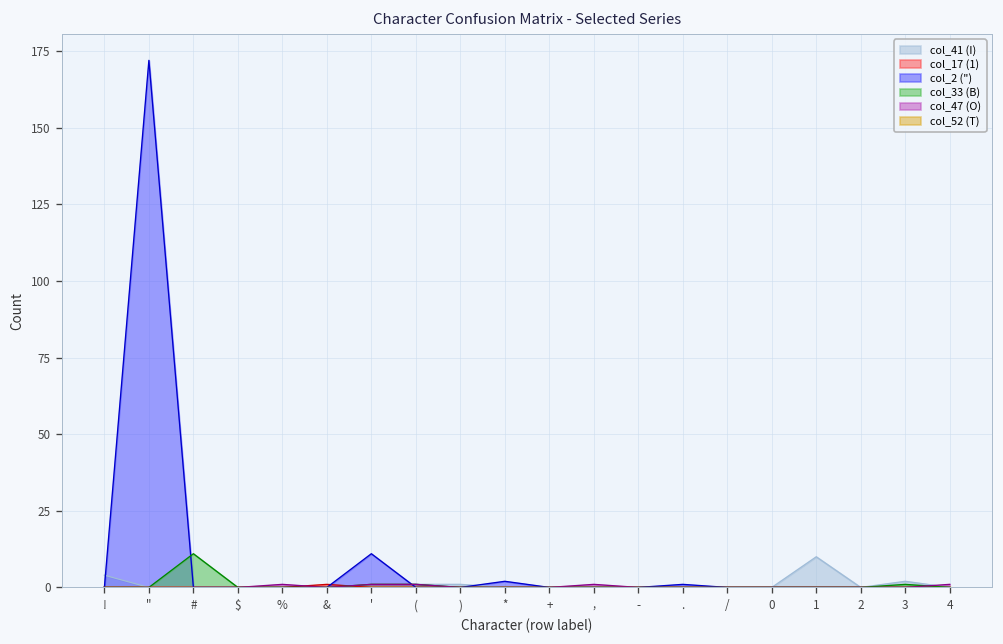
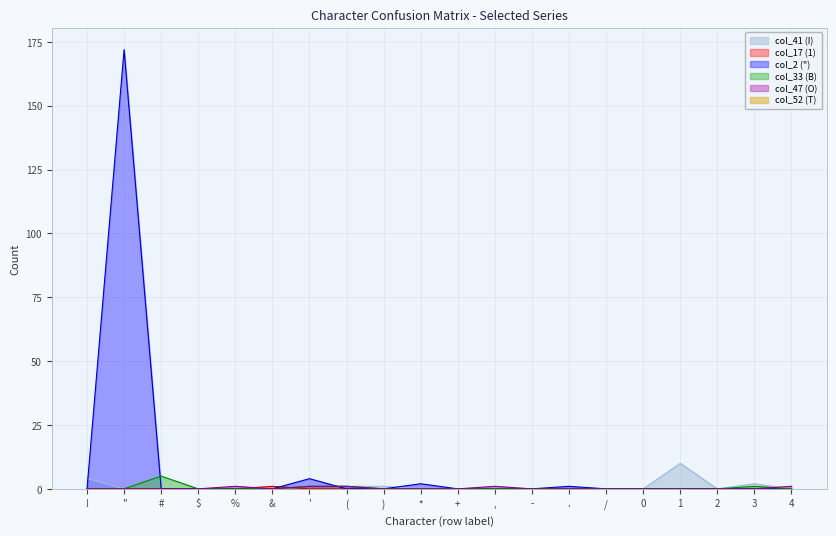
col_33 (B), #: 11 -> 5
col_2 ("), ': 11 -> 4
